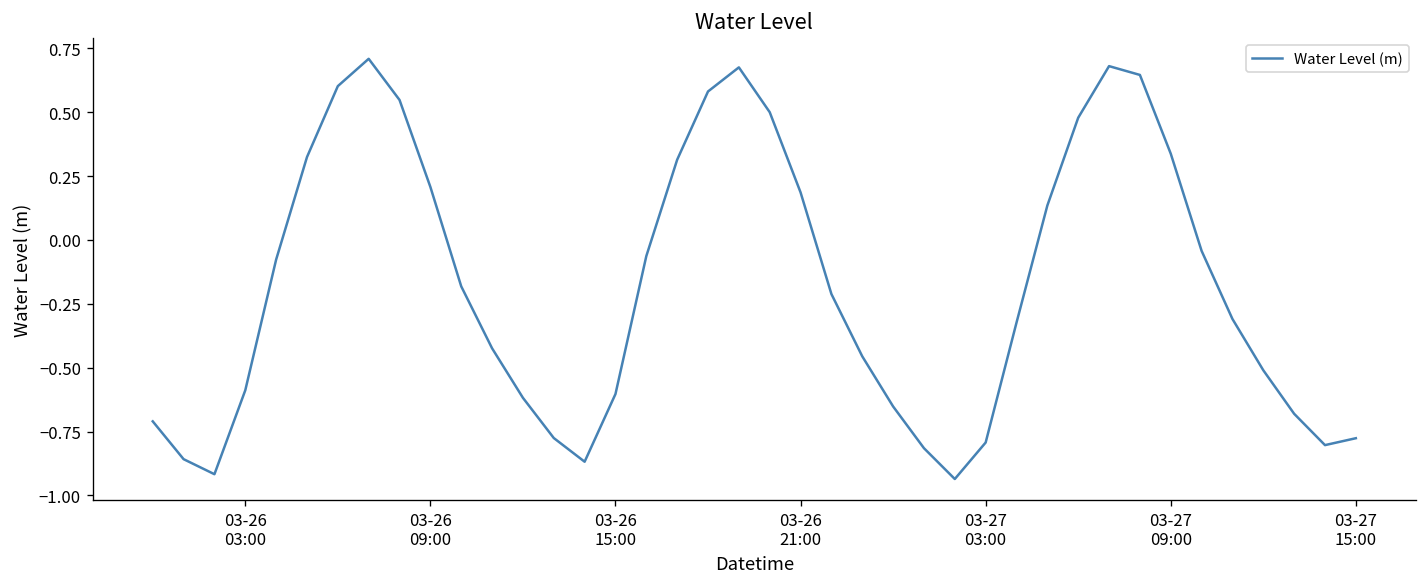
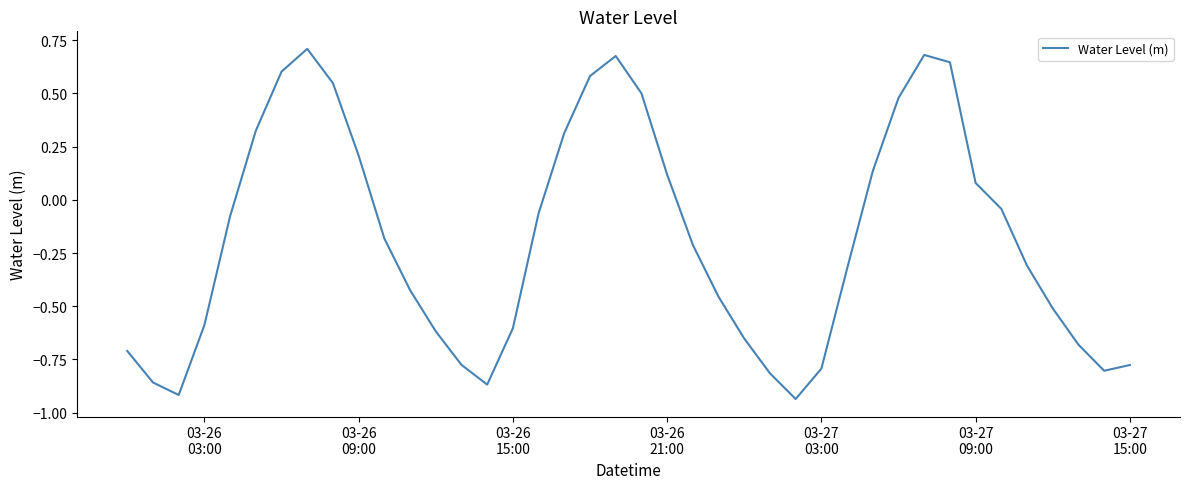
03-26 21:00: 0.19 -> 0.12
03-27 09:00: 0.34 -> 0.08
